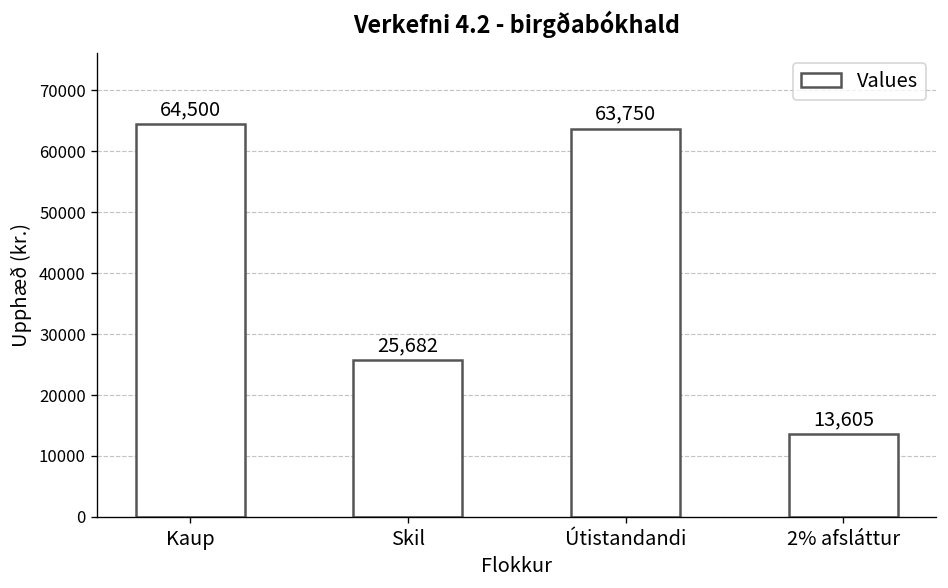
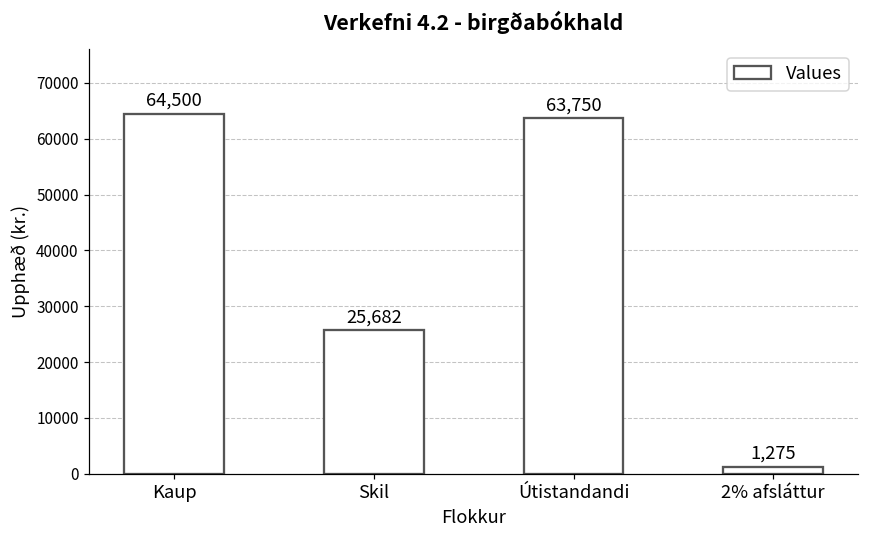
2% afsláttur: 13,605 -> 1,275
